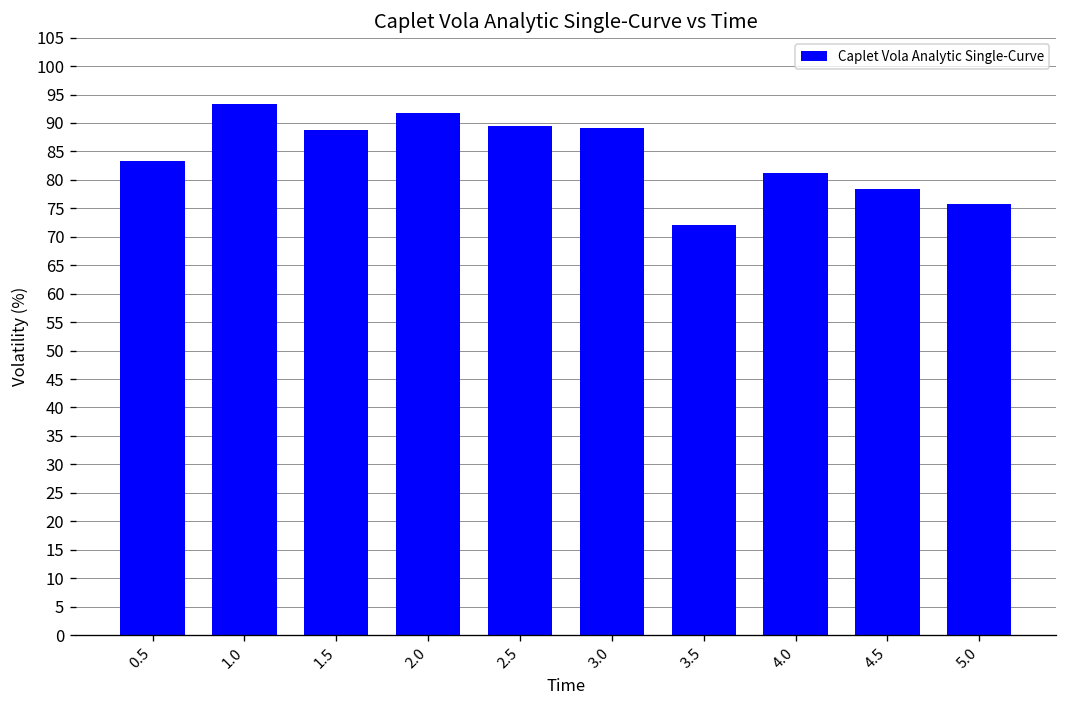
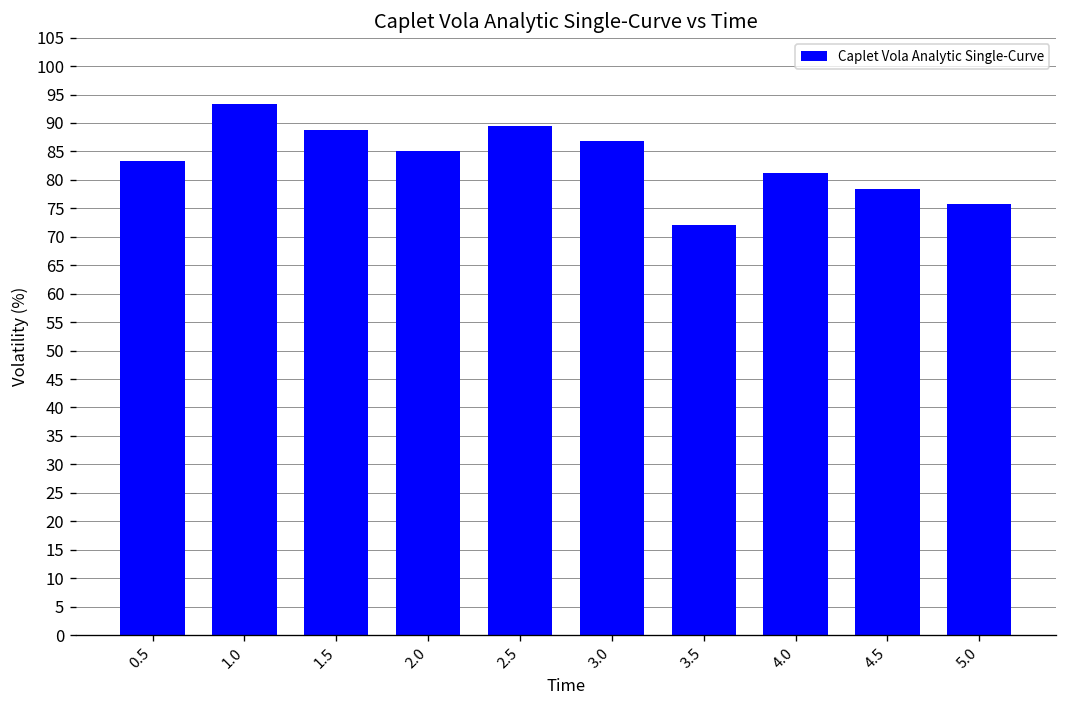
2.0: 92 -> 85
3.0: 89 -> 87
